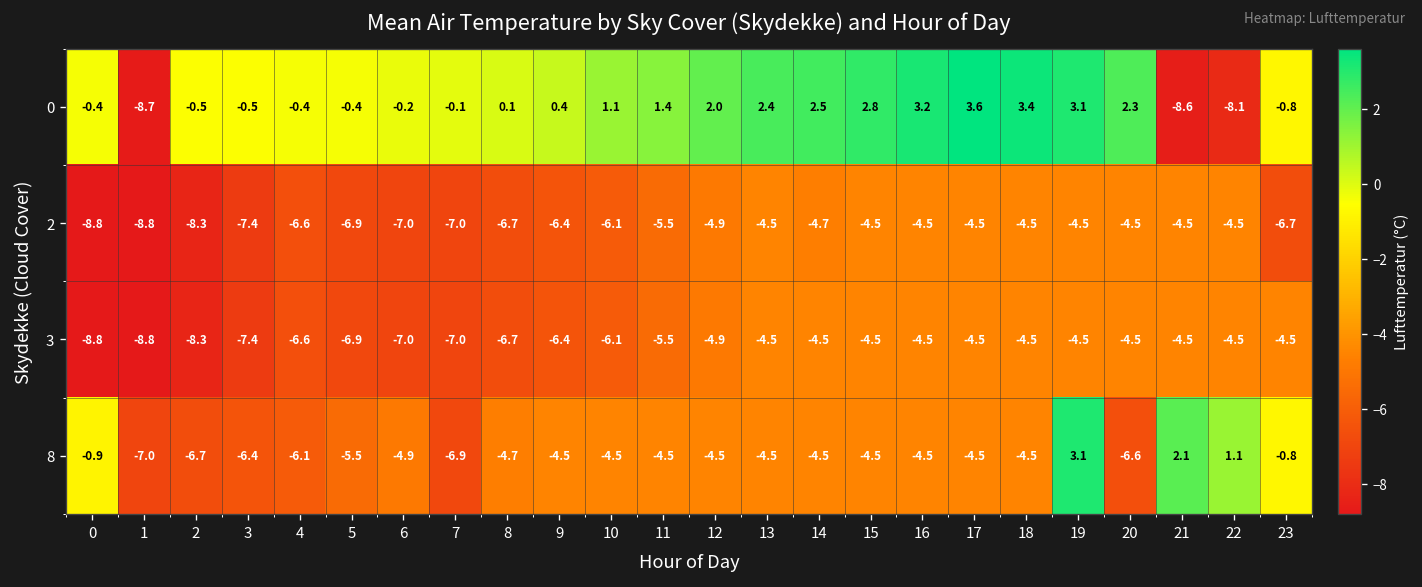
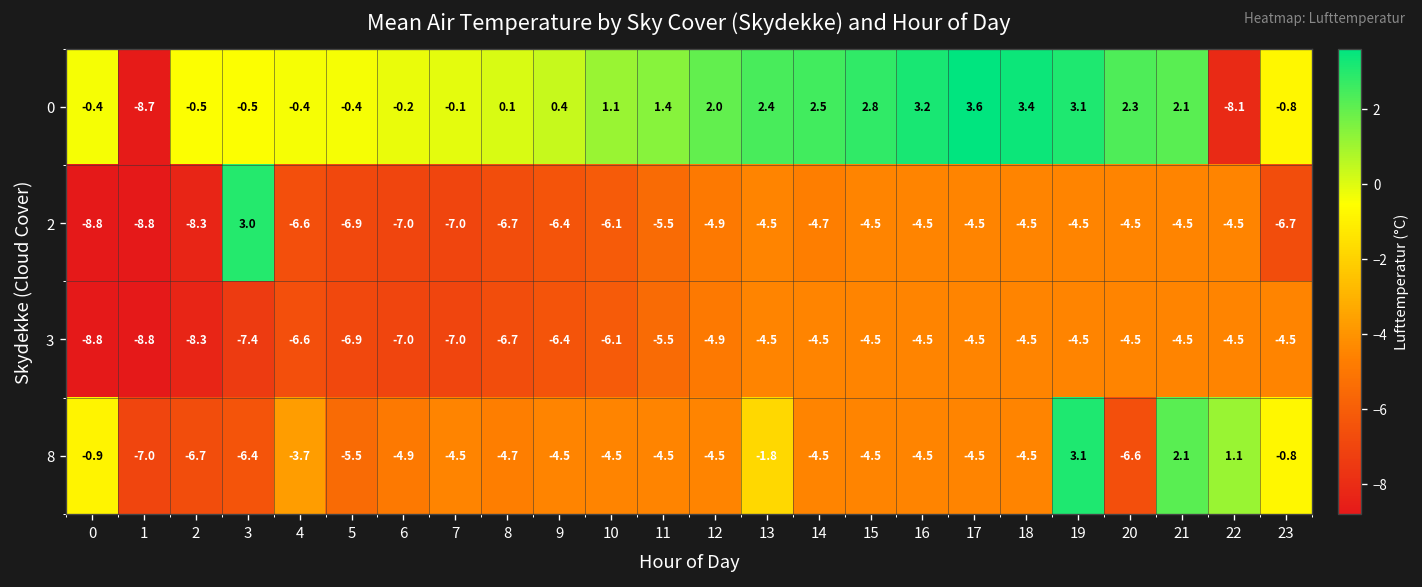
0, 21: -8.6 -> 2.1
2, 3: -7.4 -> 3.0
8, 4: -6.1 -> -3.7
8, 7: -6.9 -> -4.5
8, 13: -4.5 -> -1.8
